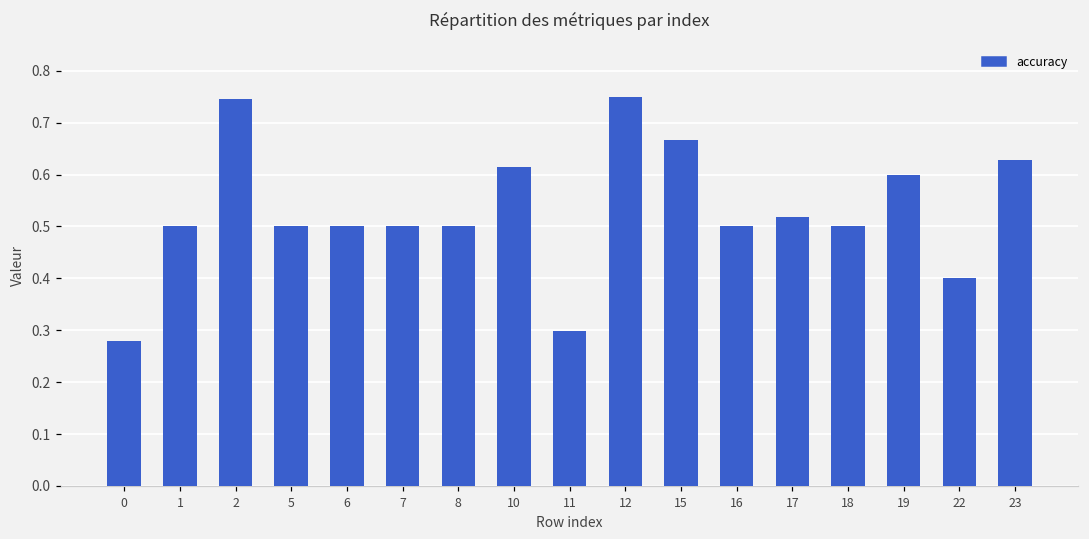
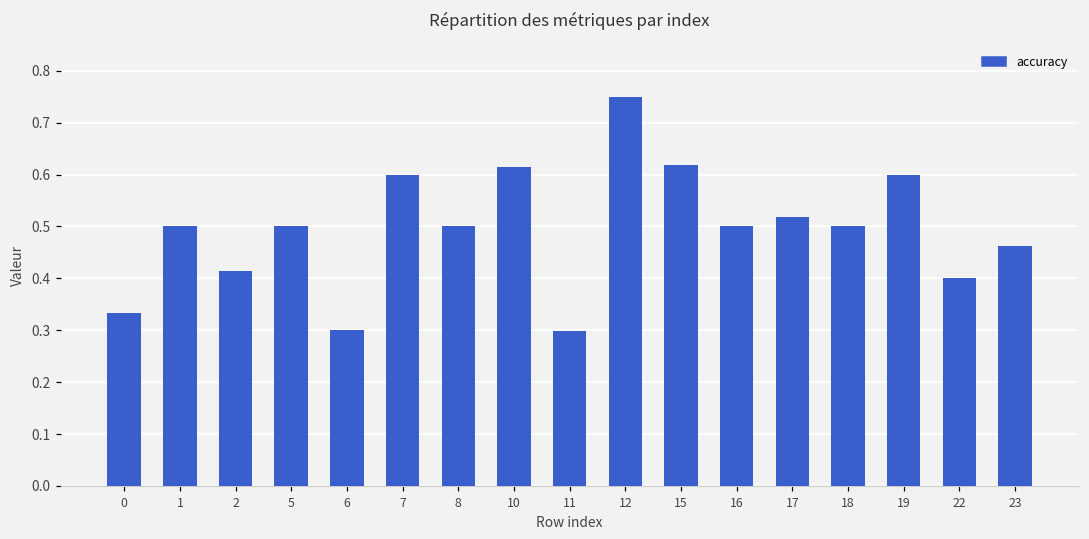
0: 0.28 -> 0.33
2: 0.74 -> 0.41
6: 0.5 -> 0.3
7: 0.5 -> 0.6
15: 0.67 -> 0.62
23: 0.63 -> 0.46
